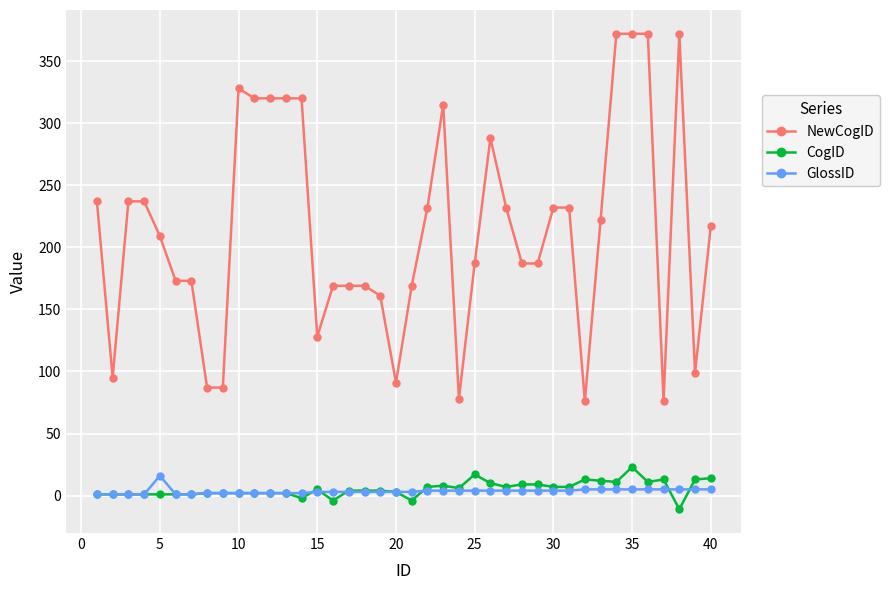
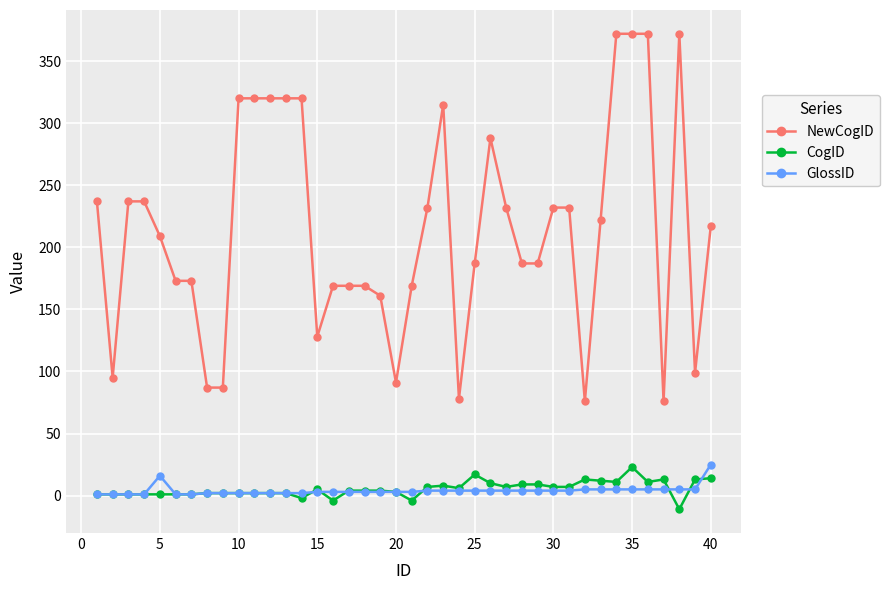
NewCogID, 10: 328 -> 320
GlossID, 40: 5 -> 25
